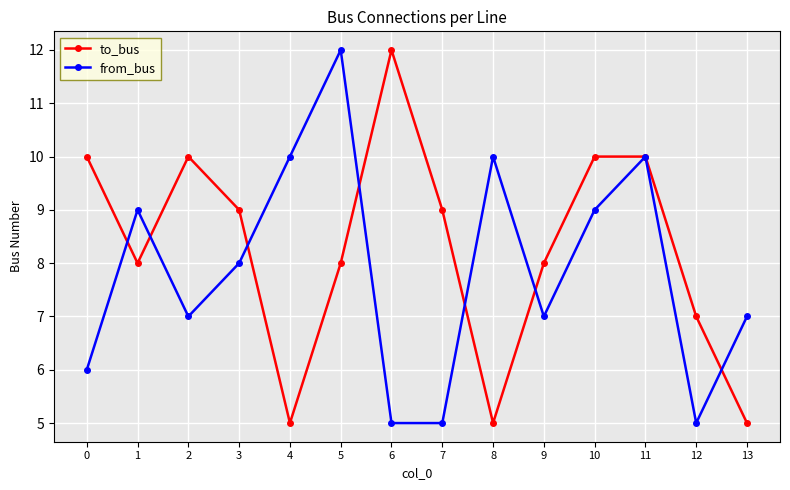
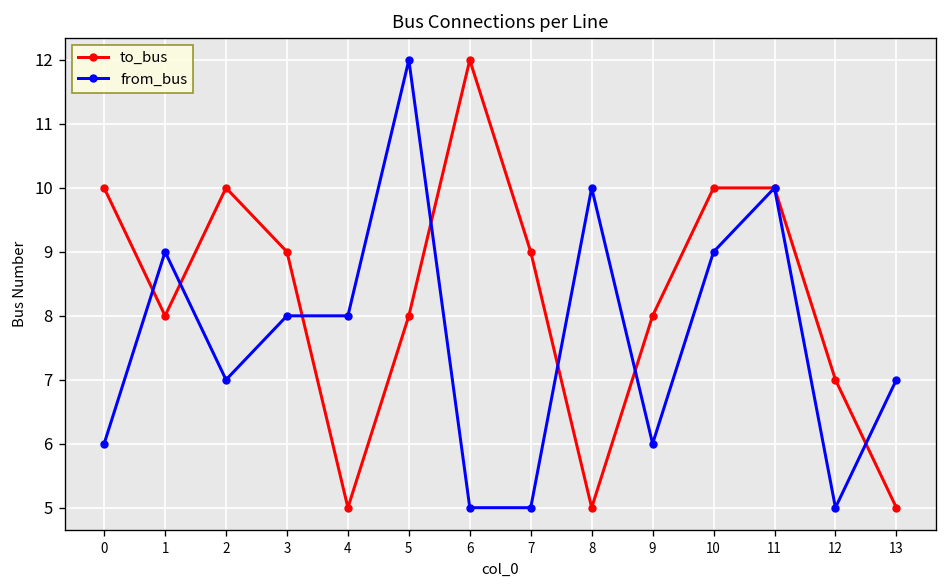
from_bus, 4: 10 -> 8
from_bus, 9: 7 -> 6
